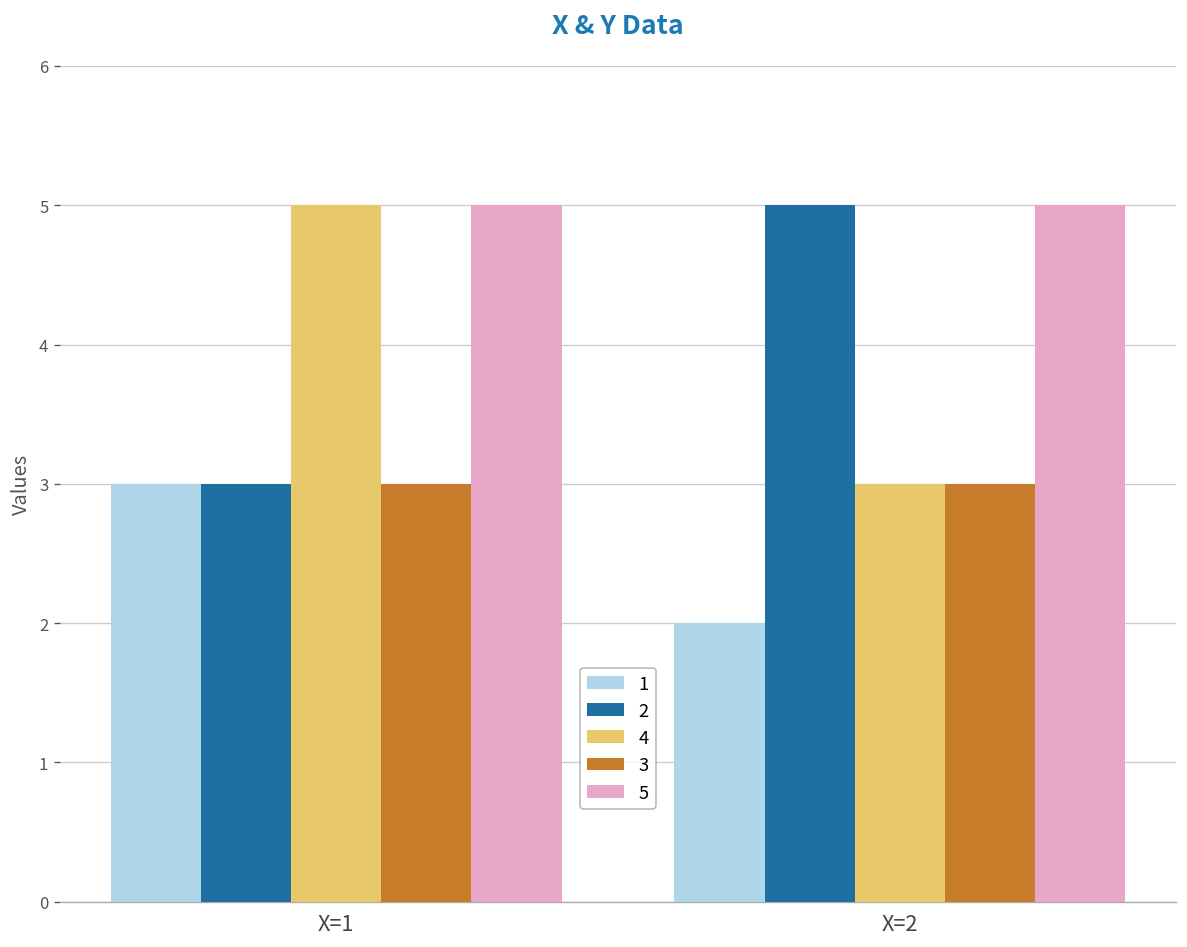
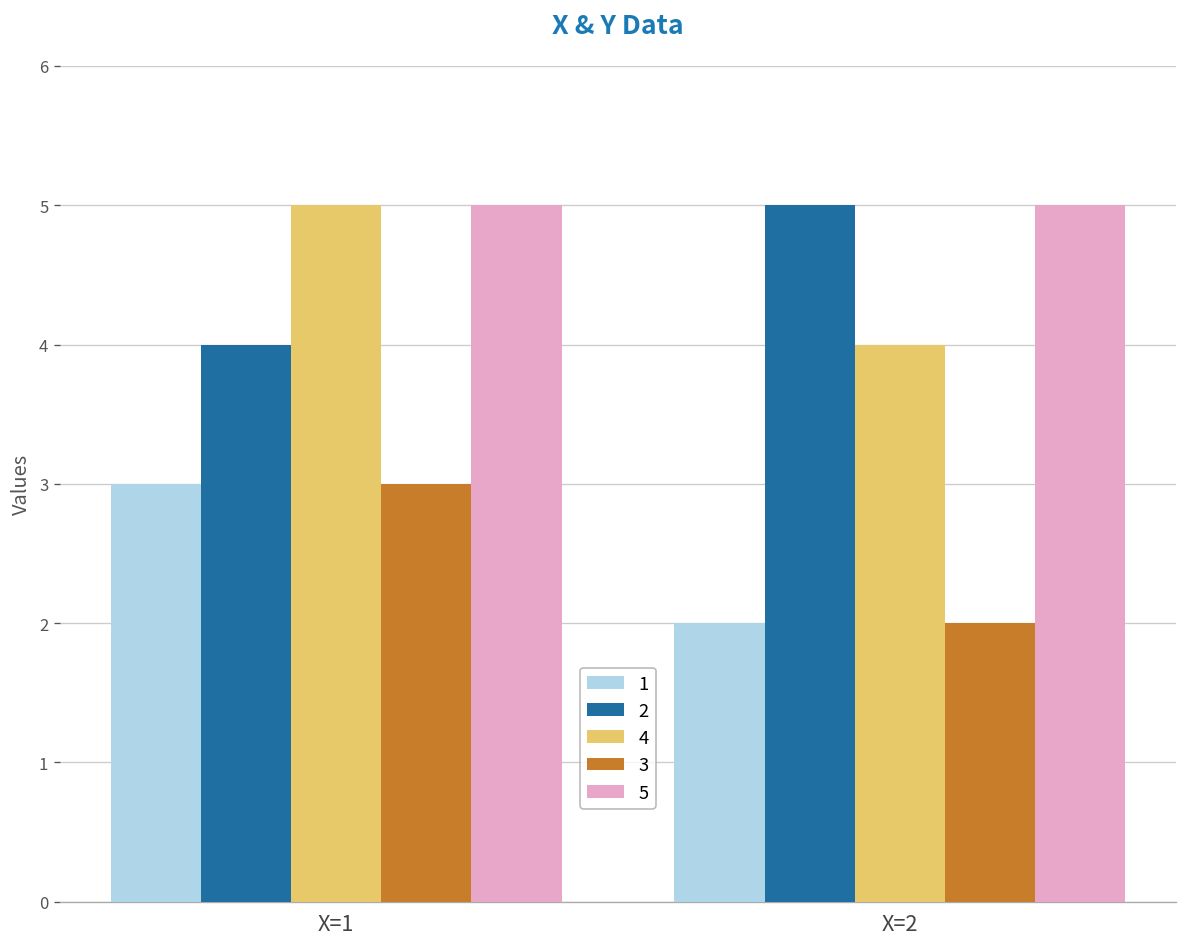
2, X=1: 3 -> 4
4, X=2: 3 -> 4
3, X=2: 3 -> 2
